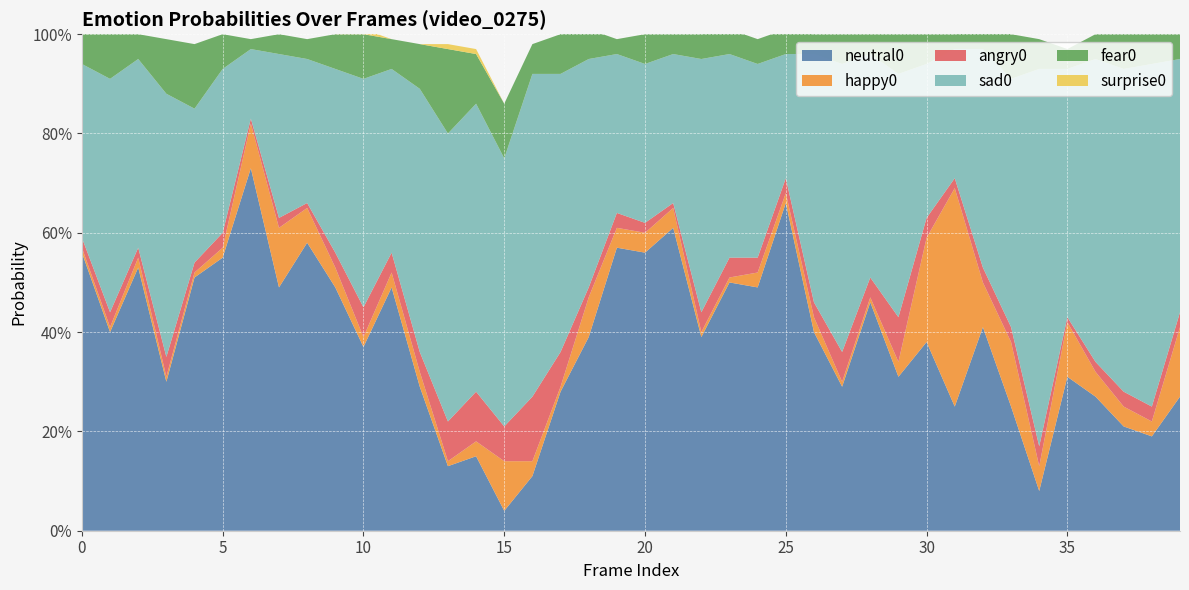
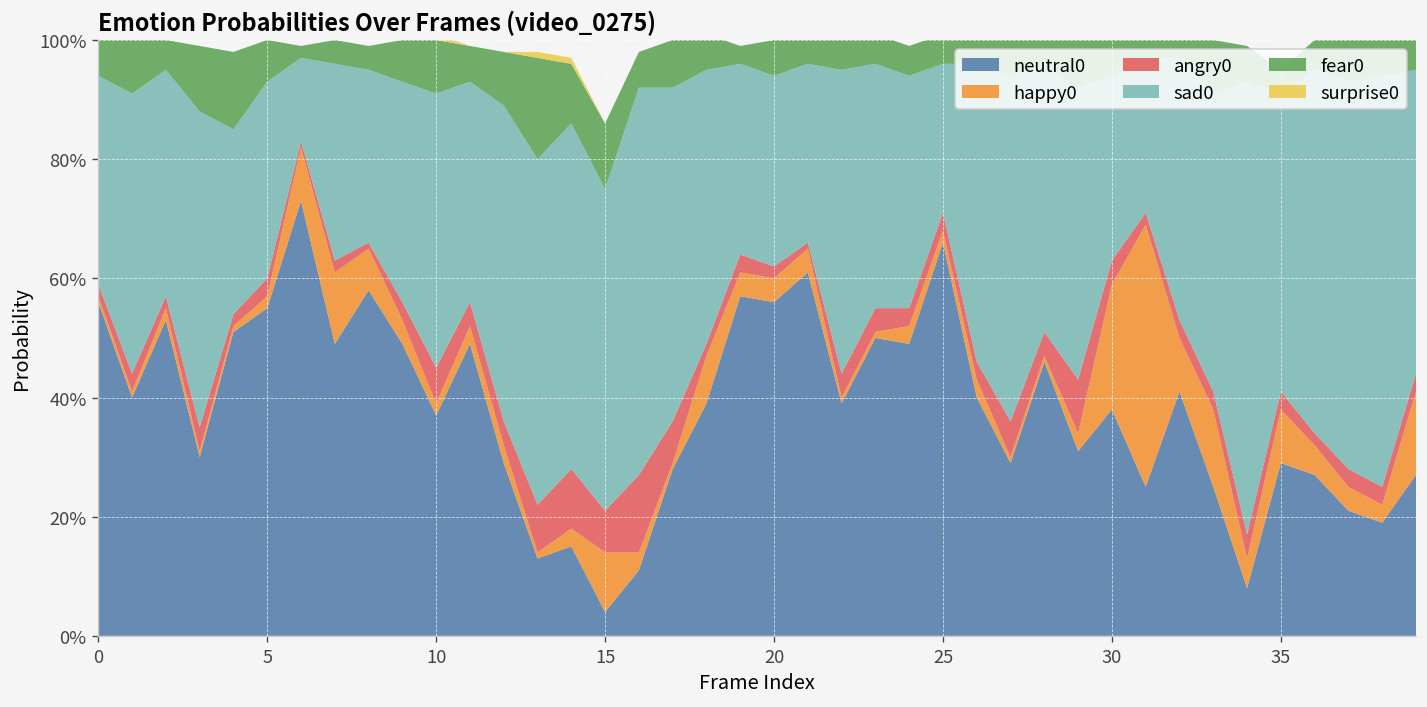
neutral0, 35: 31% -> 29%
happy0, 35: 11% -> 9%
angry0, 35: 1% -> 3%
